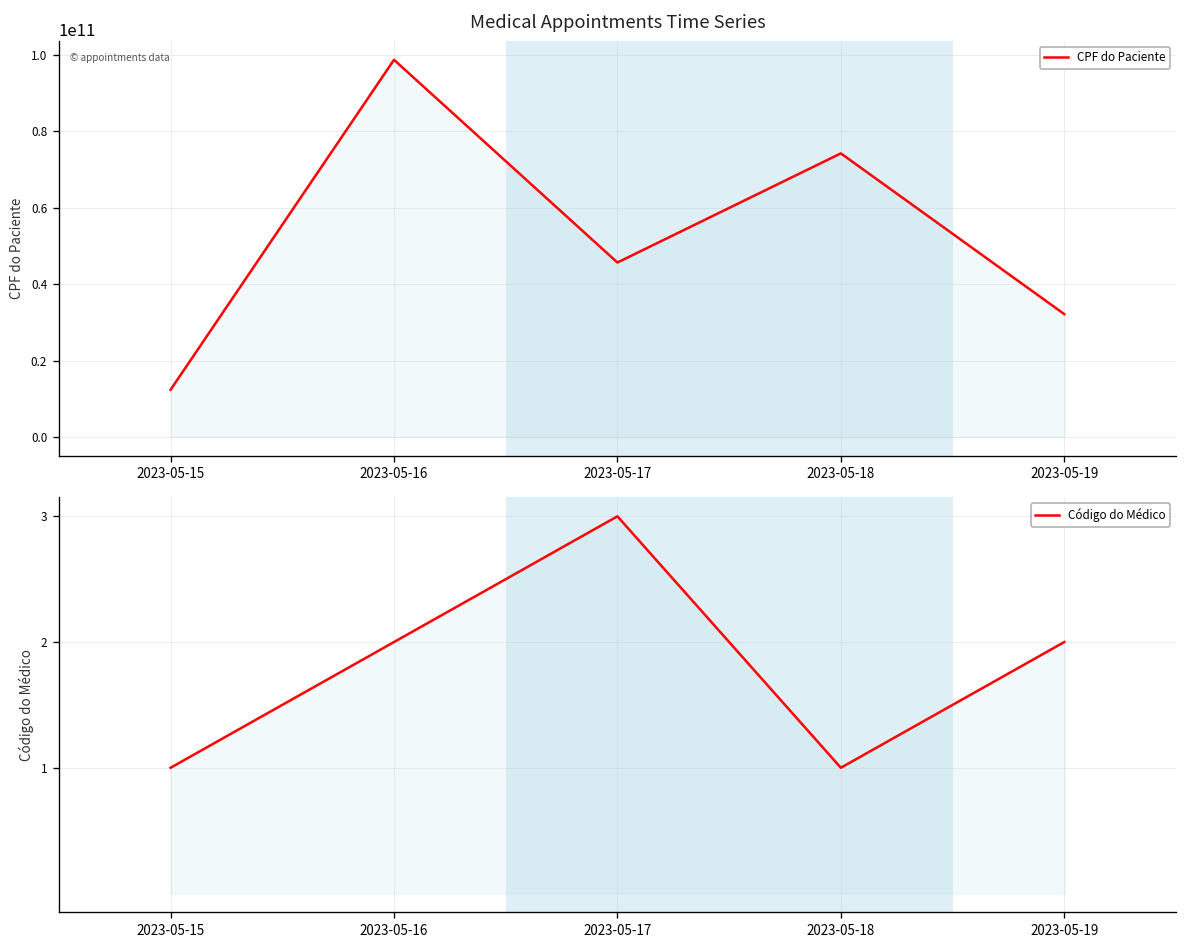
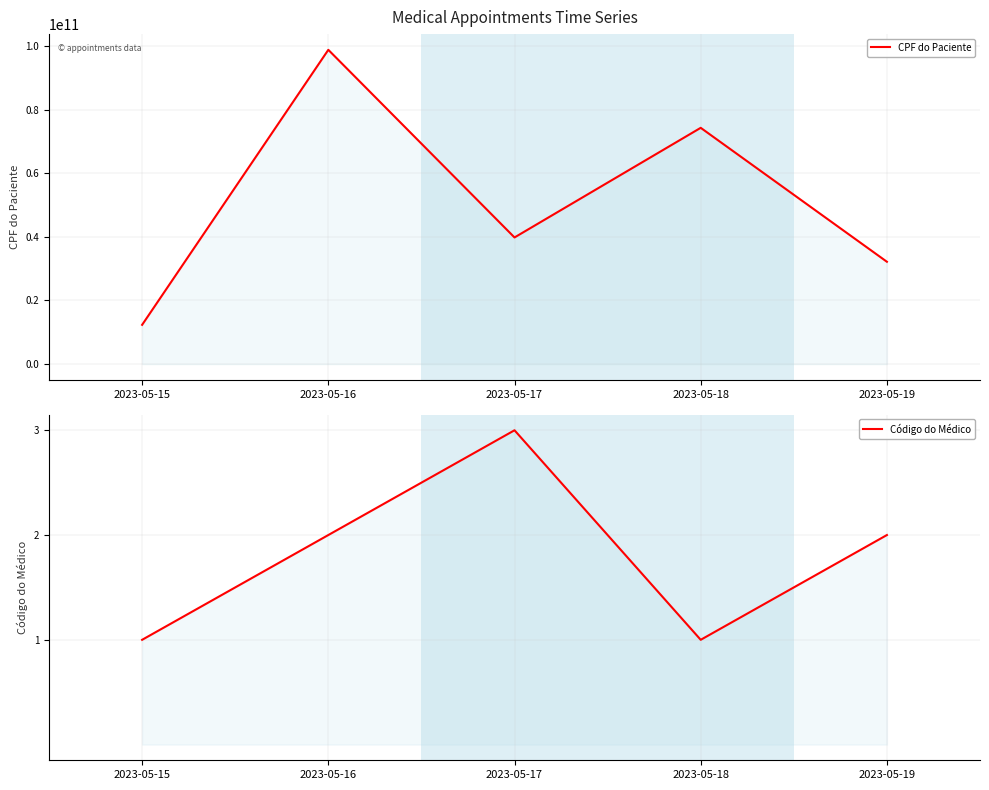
Medical Appointments Time Series, 2023-05-17: 46000000000 -> 40000000000
